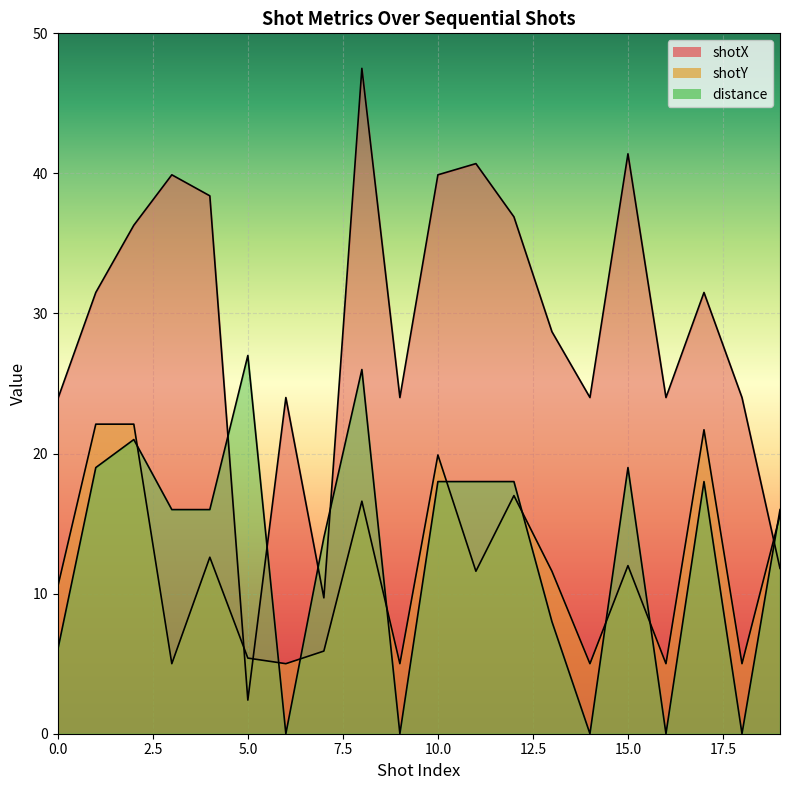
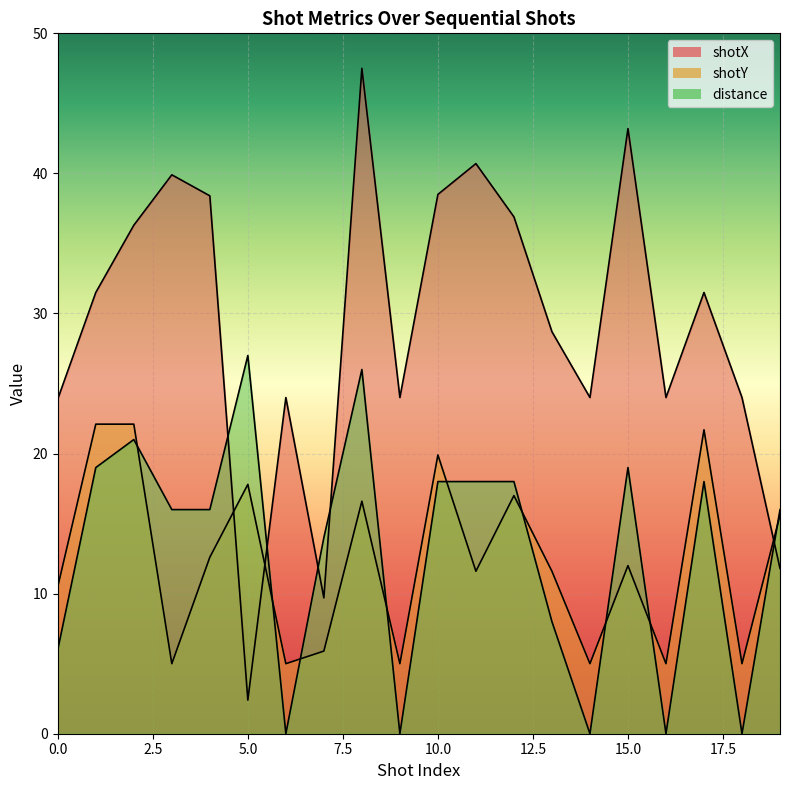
shotY, 5.0: 5.4 -> 17.8
shotX, 10.0: 39.9 -> 38.5
shotX, 15.0: 41.4 -> 43.2
